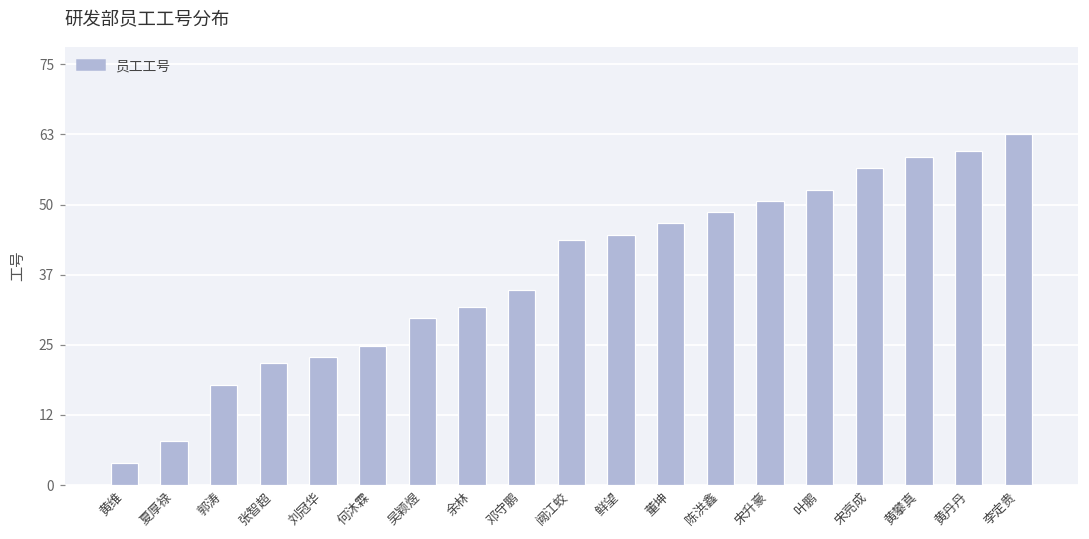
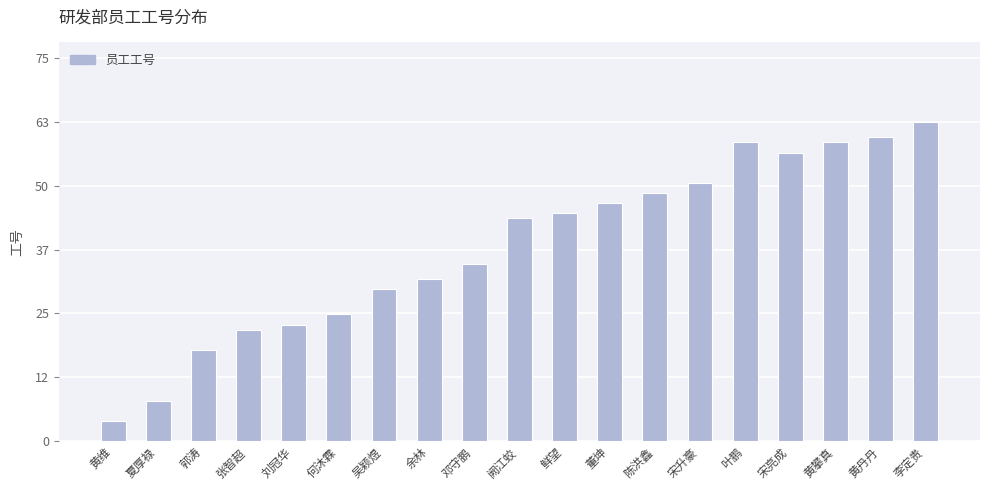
叶鹏: 53 -> 59
